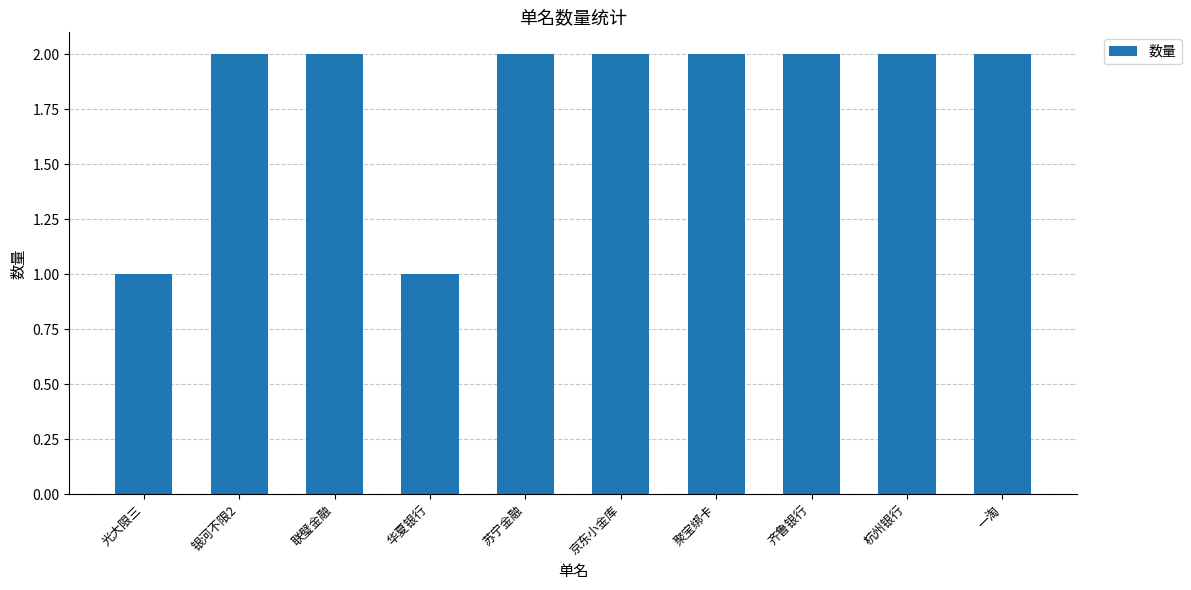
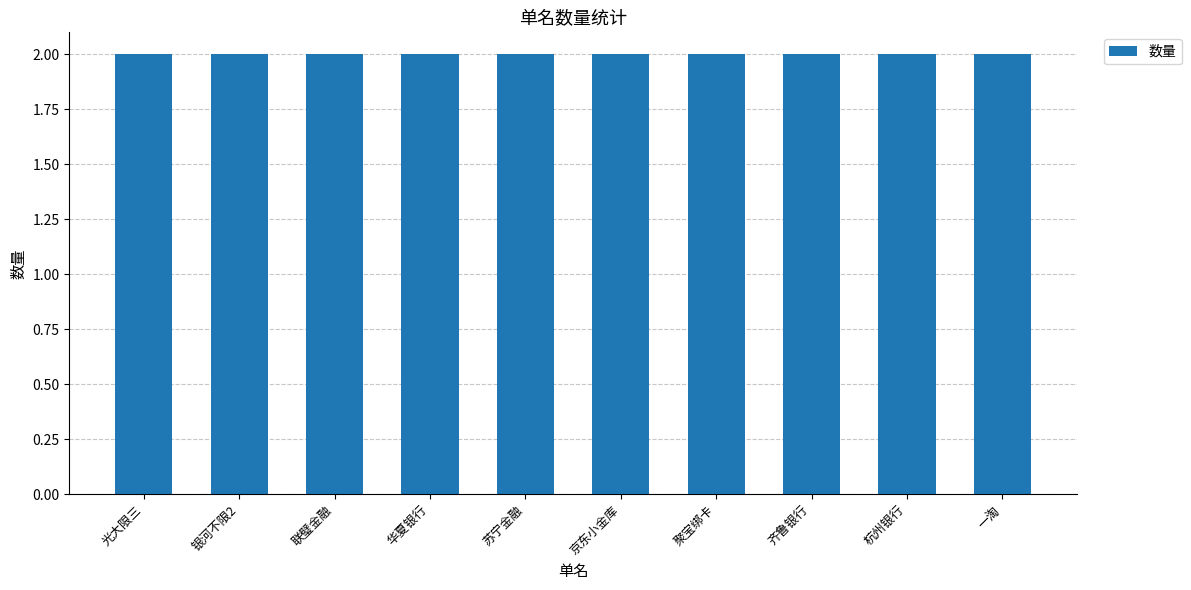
光大限三: 1 -> 2
华夏银行: 1 -> 2
